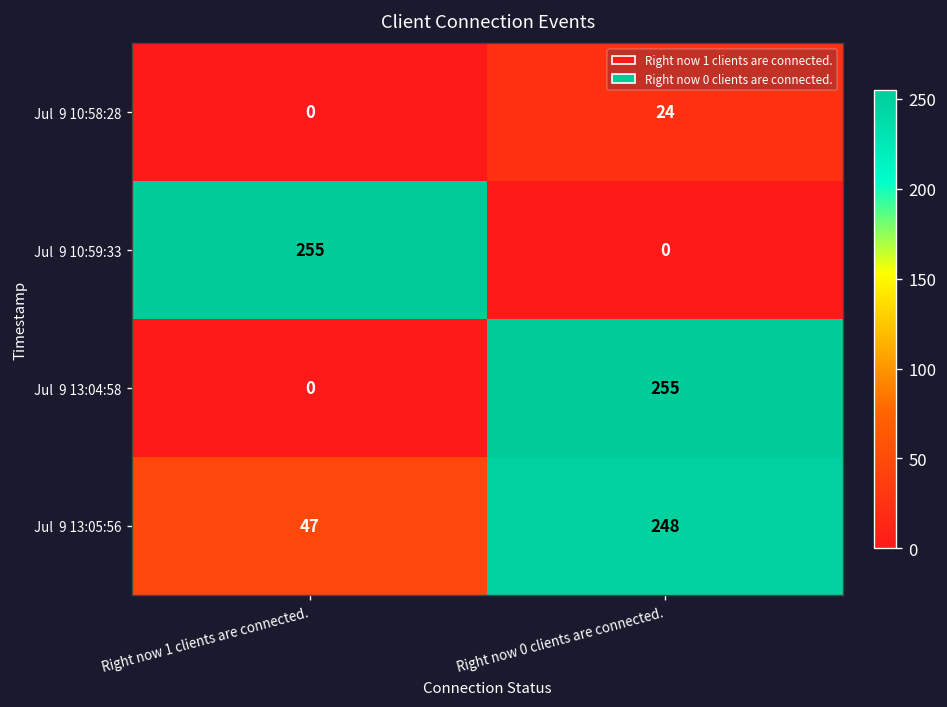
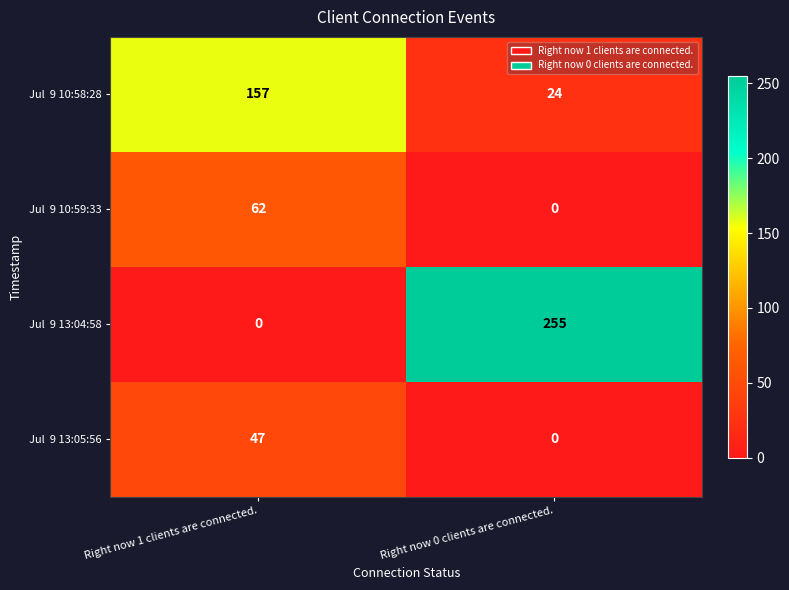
Jul 9 10:58:28, Right now 1 clients are connected.: 0 -> 157
Jul 9 10:59:33, Right now 1 clients are connected.: 255 -> 62
Jul 9 13:05:56, Right now 0 clients are connected.: 248 -> 0
